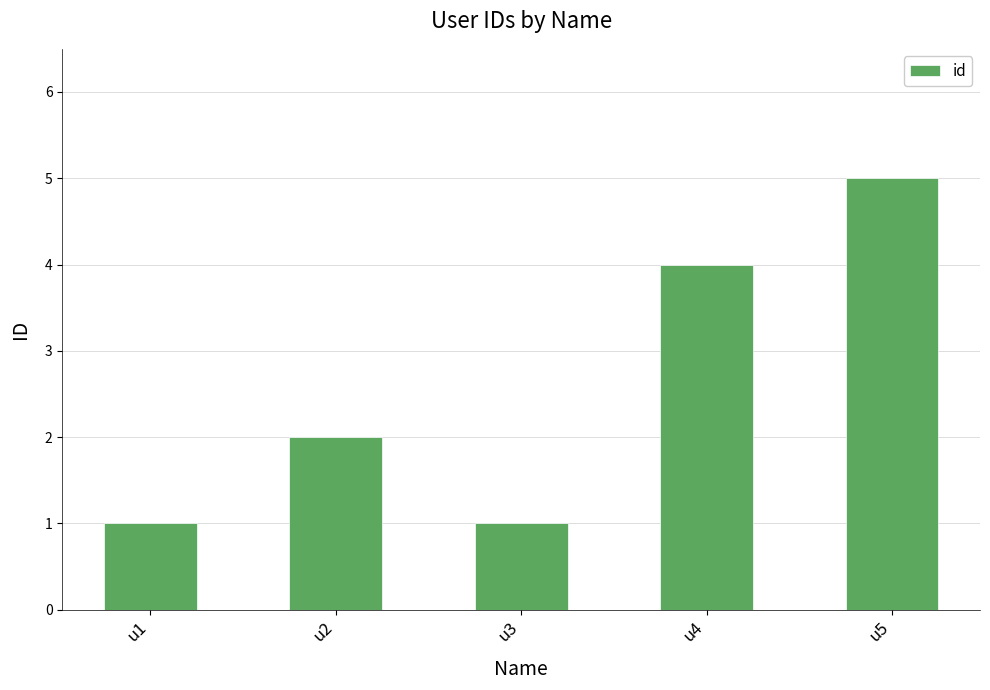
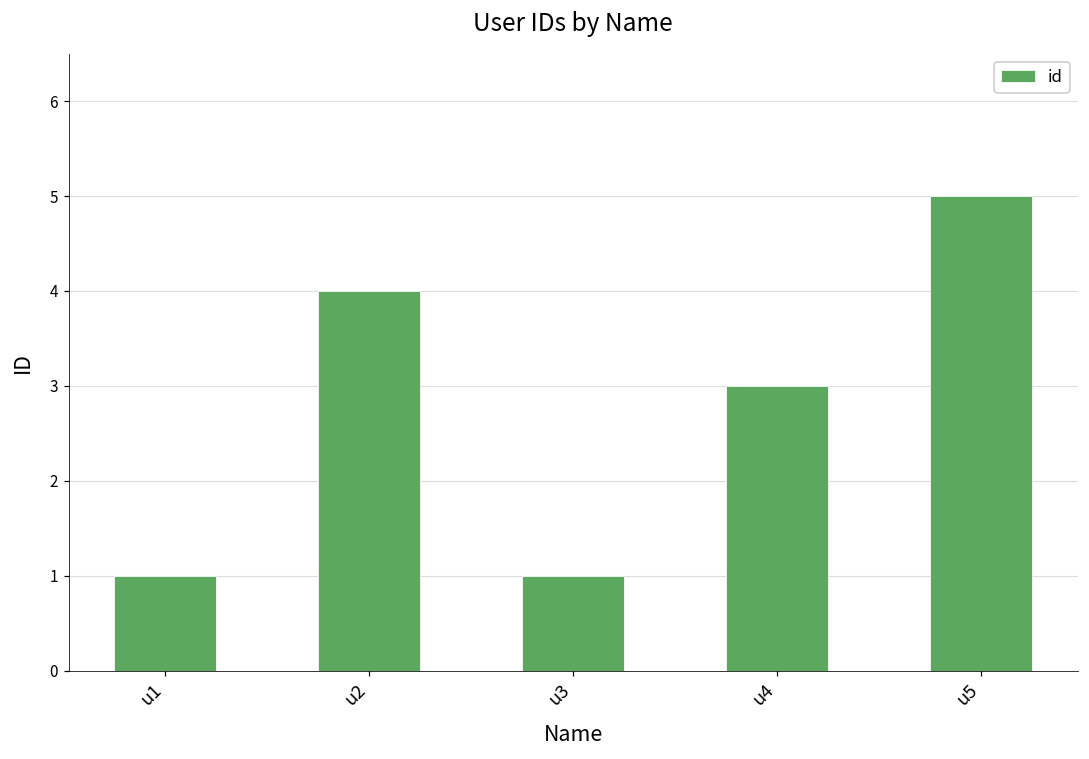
u2: 2 -> 4
u4: 4 -> 3
